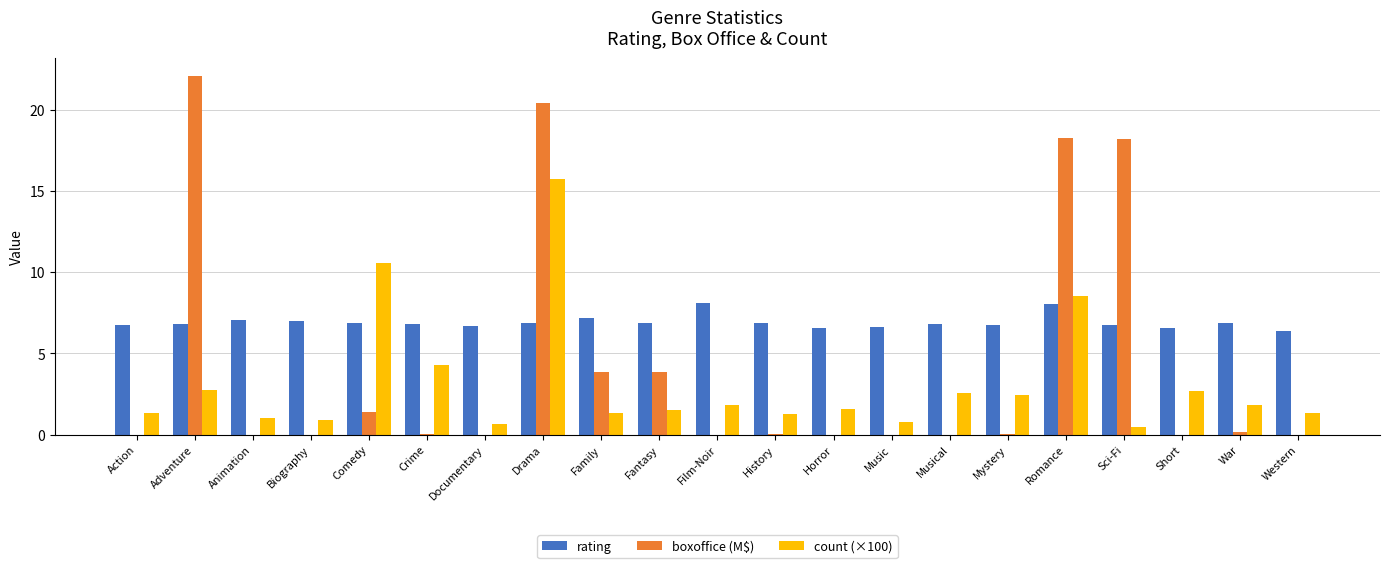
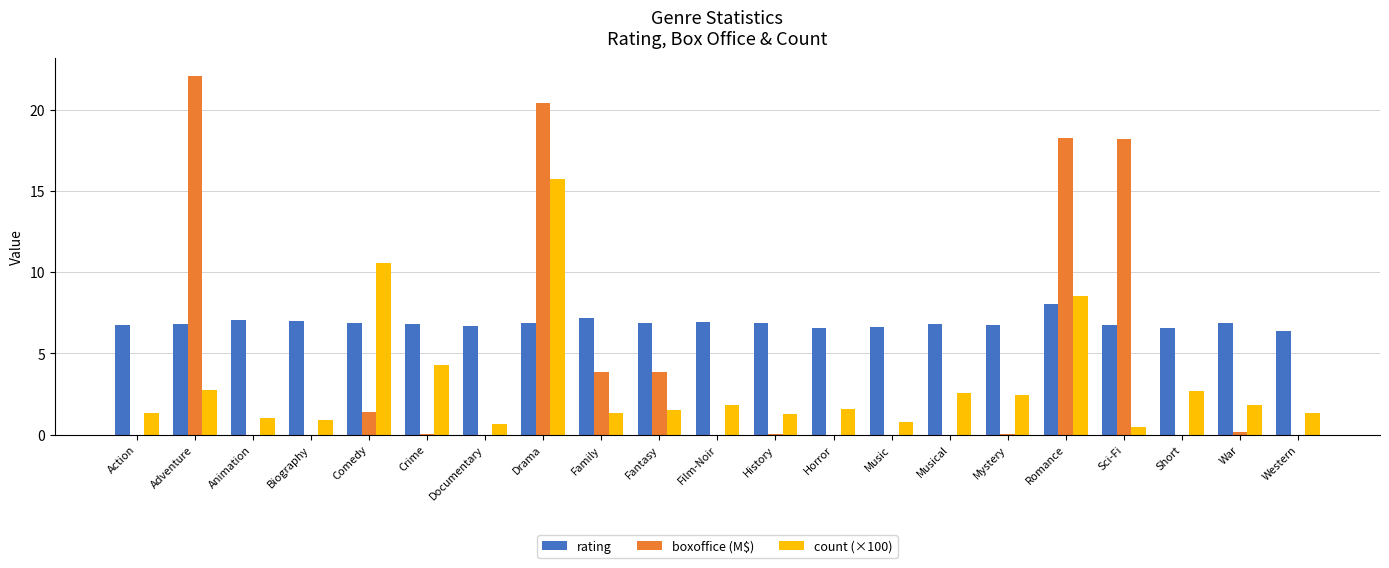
rating, Film-Noir: 8.1 -> 6.9
